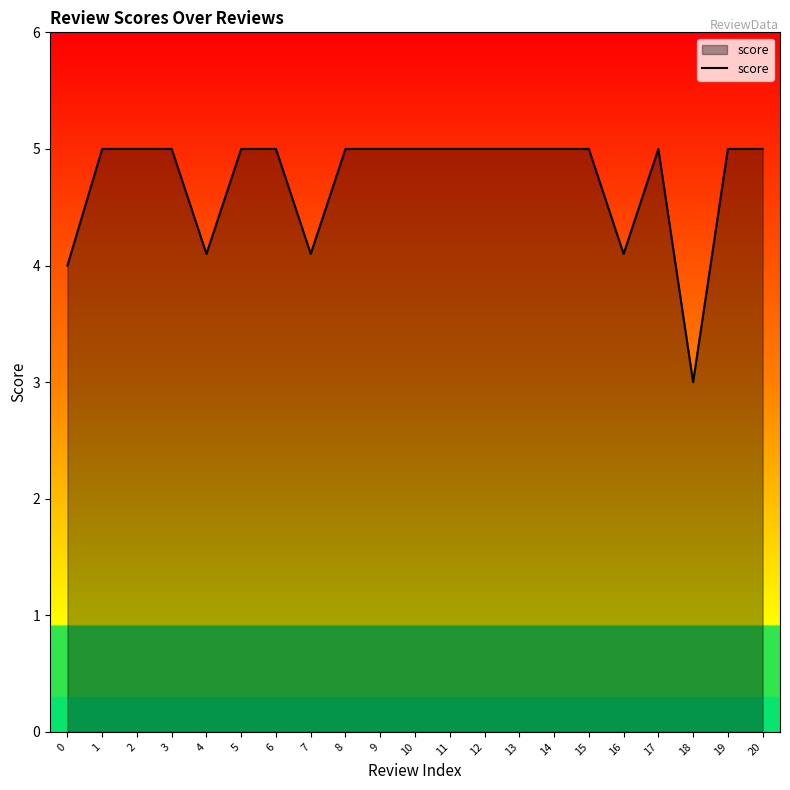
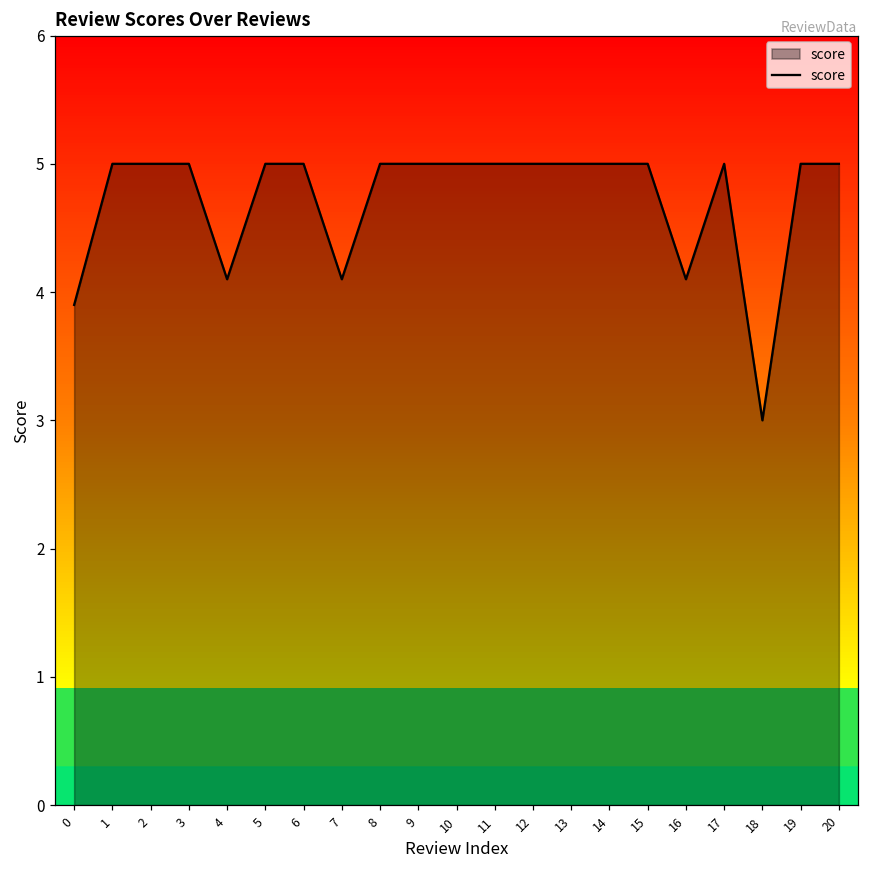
0: 4.0 -> 3.9
